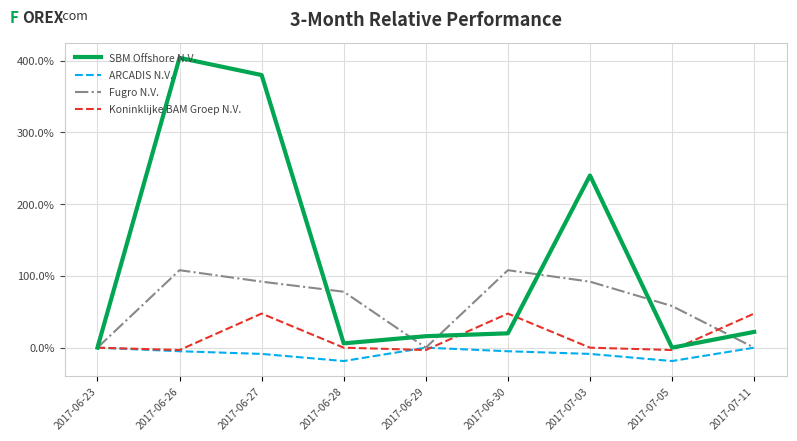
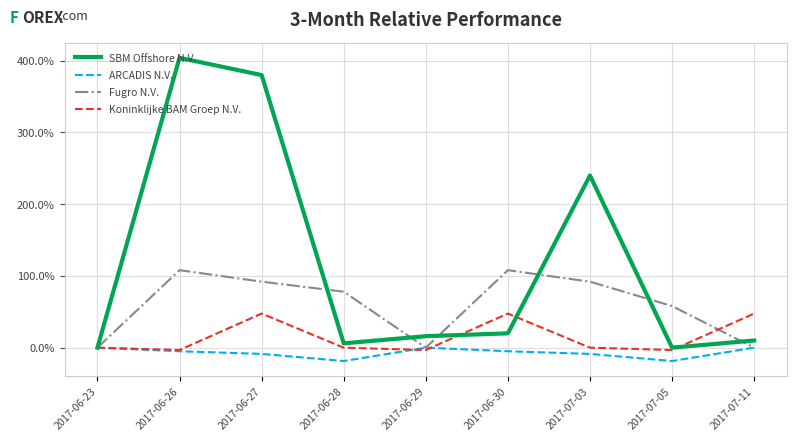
SBM Offshore N.V., 2017-07-11: 20% -> 10%
